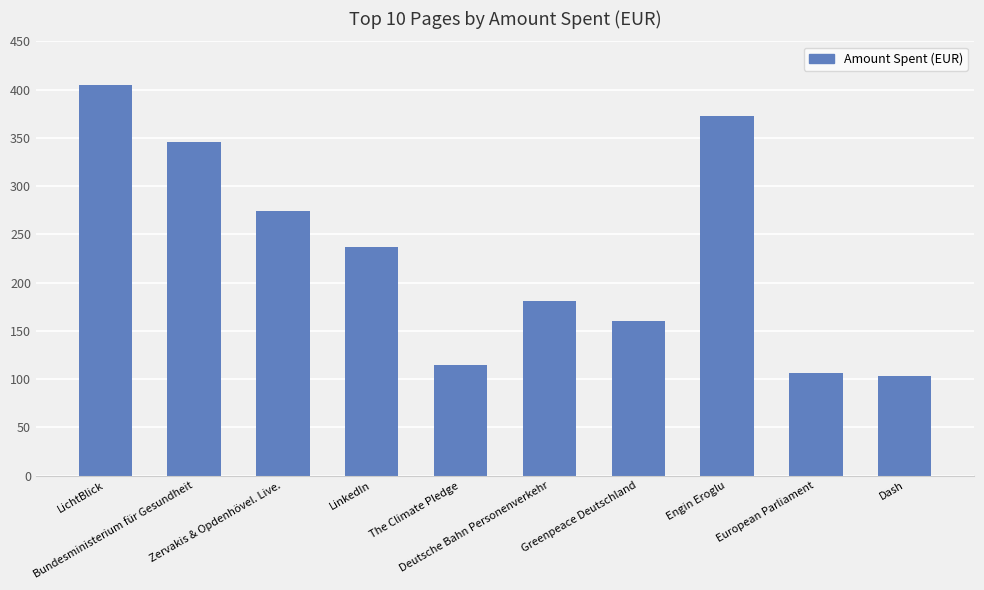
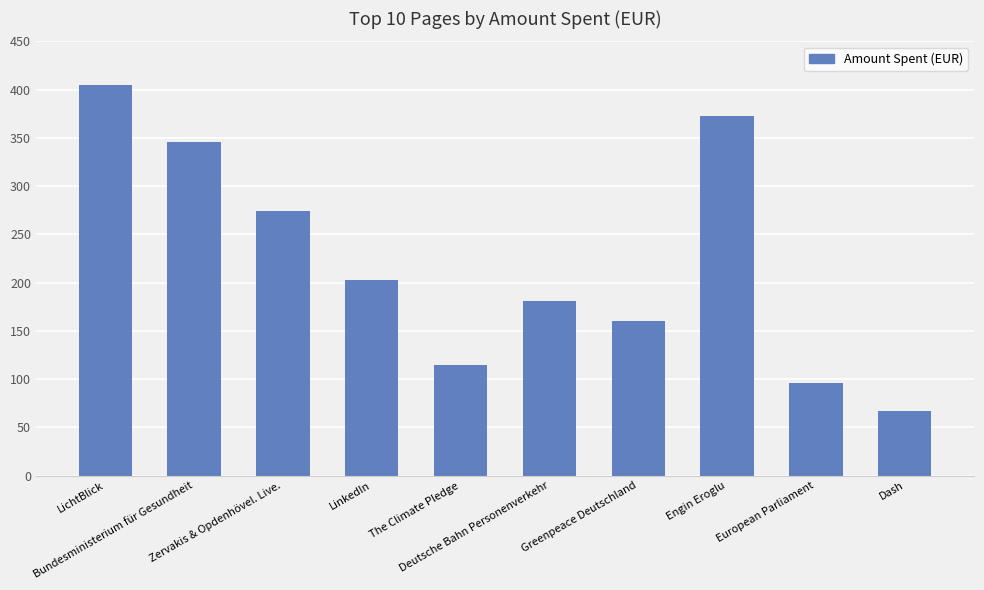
LinkedIn: 240 -> 200
European Parliament: 110 -> 100
Dash: 100 -> 70
